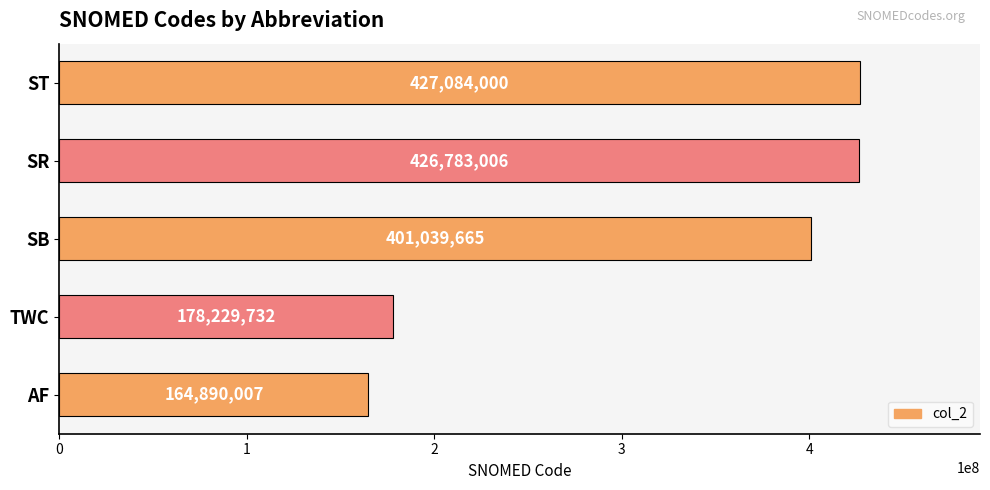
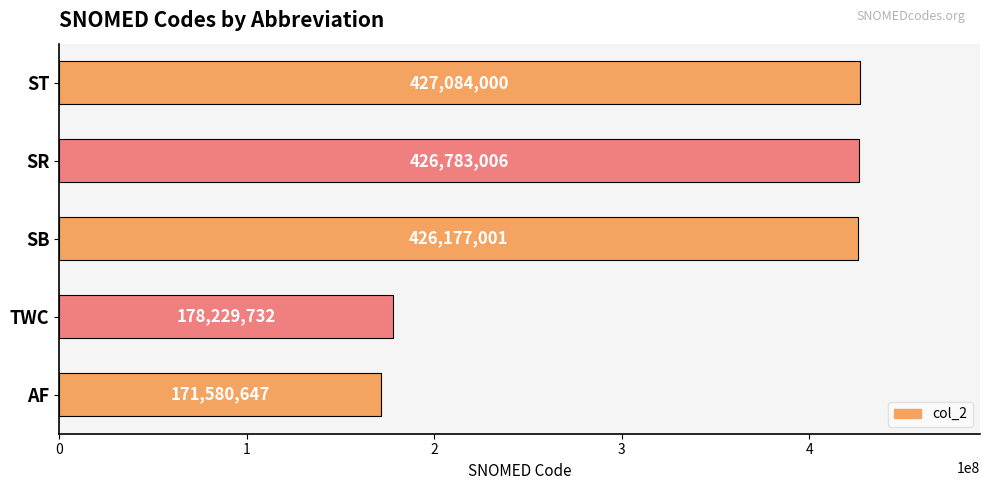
SB: 401,039,665 -> 426,177,001
AF: 164,890,007 -> 171,580,647
